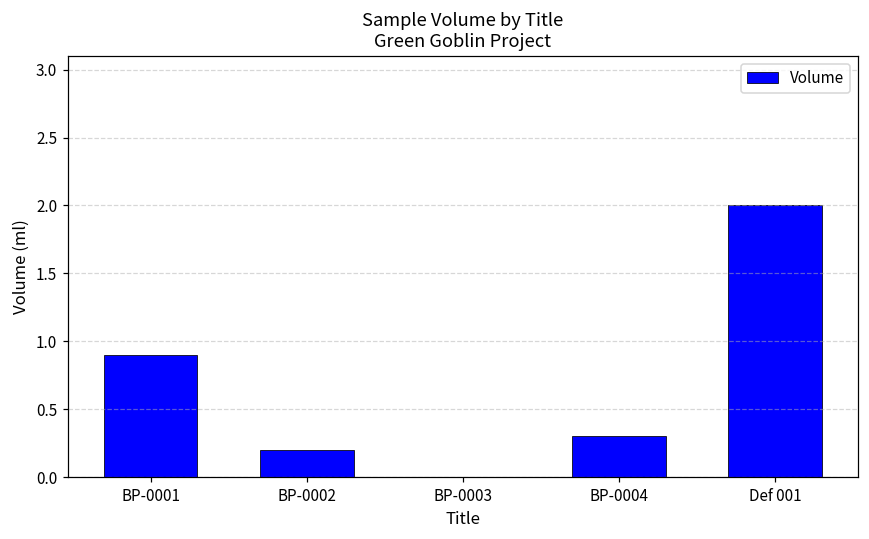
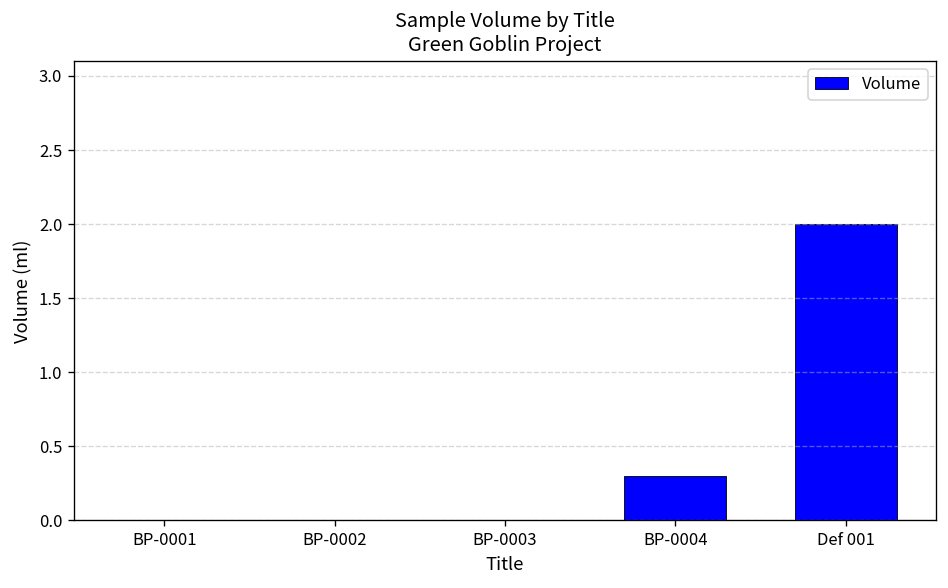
BP-0001: 0.9 -> 0.0
BP-0002: 0.2 -> 0.0
